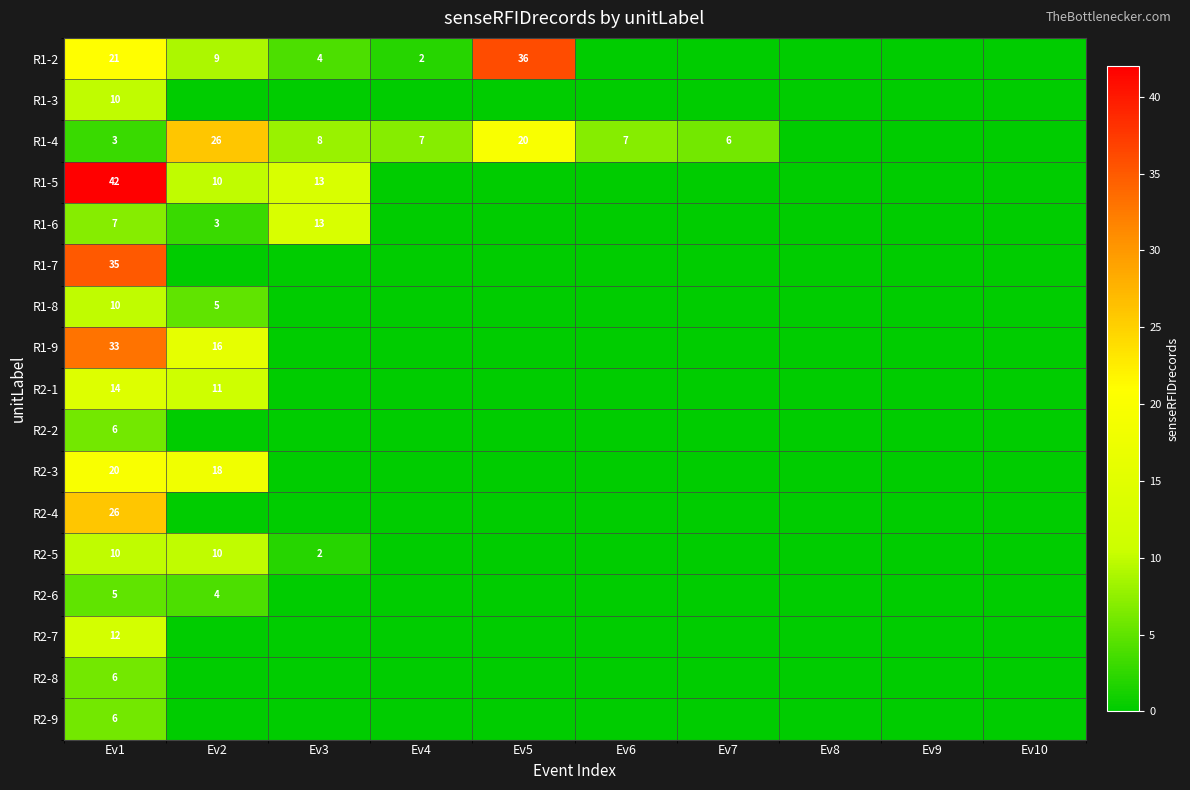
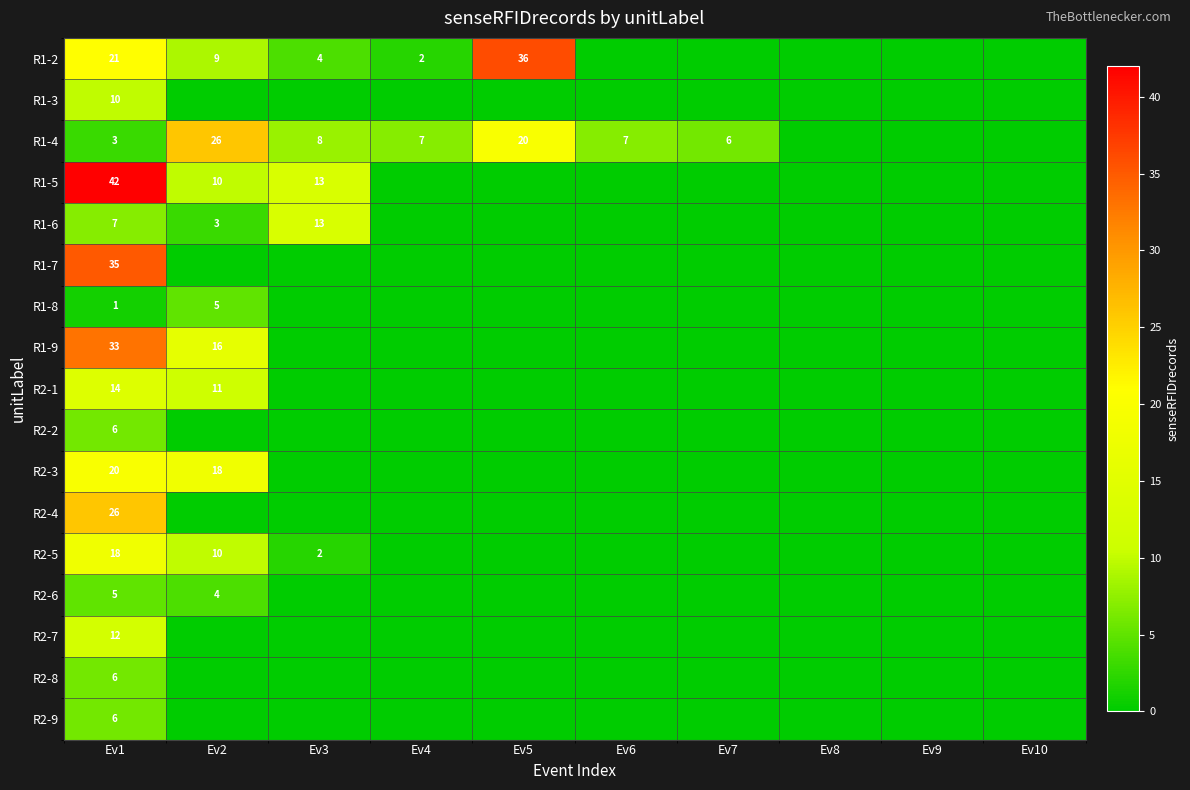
R1-8, Ev1: 10 -> 1
R2-5, Ev1: 10 -> 18
